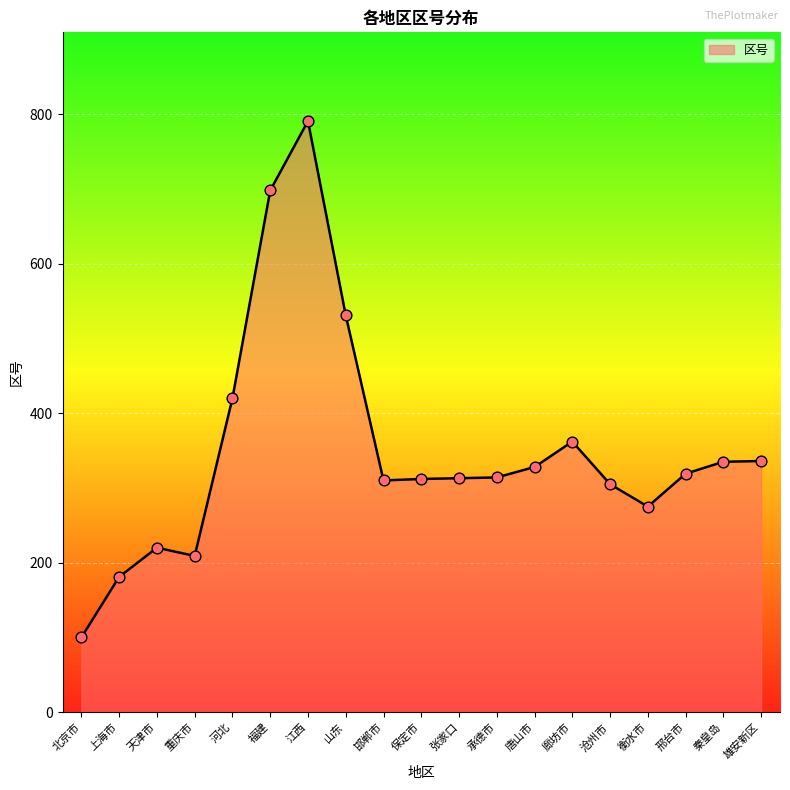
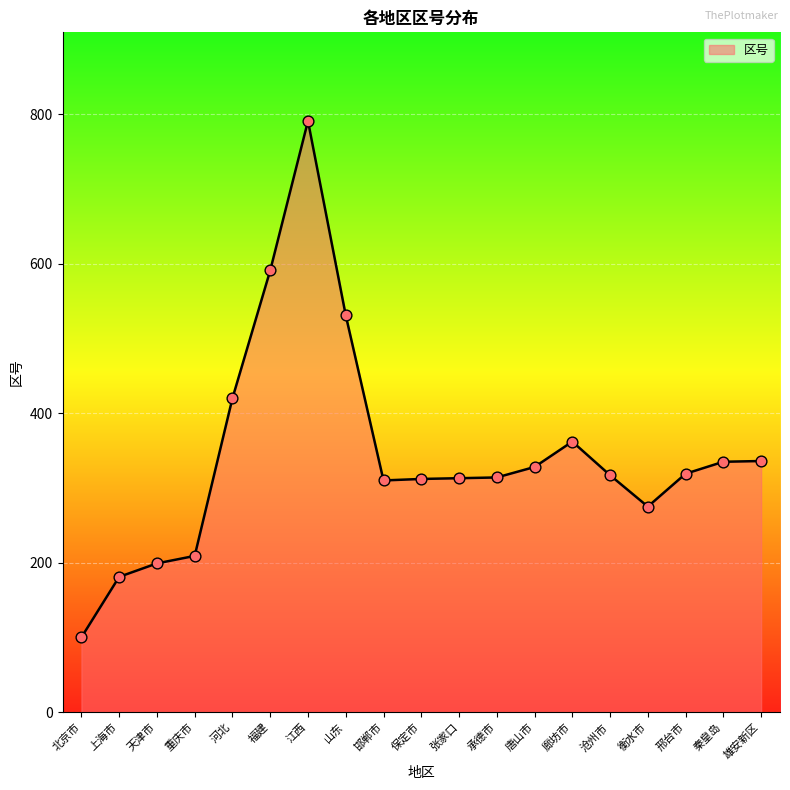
天津市: 220 -> 200
福建: 700 -> 590
沧州市: 310 -> 320
